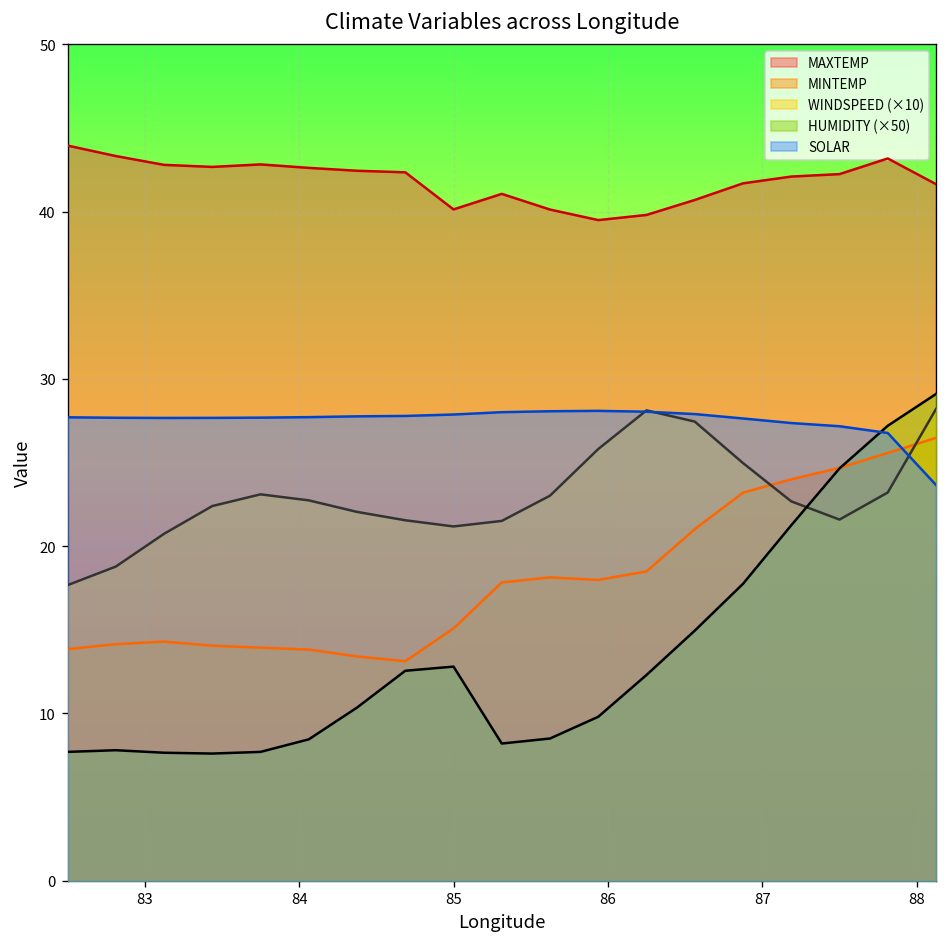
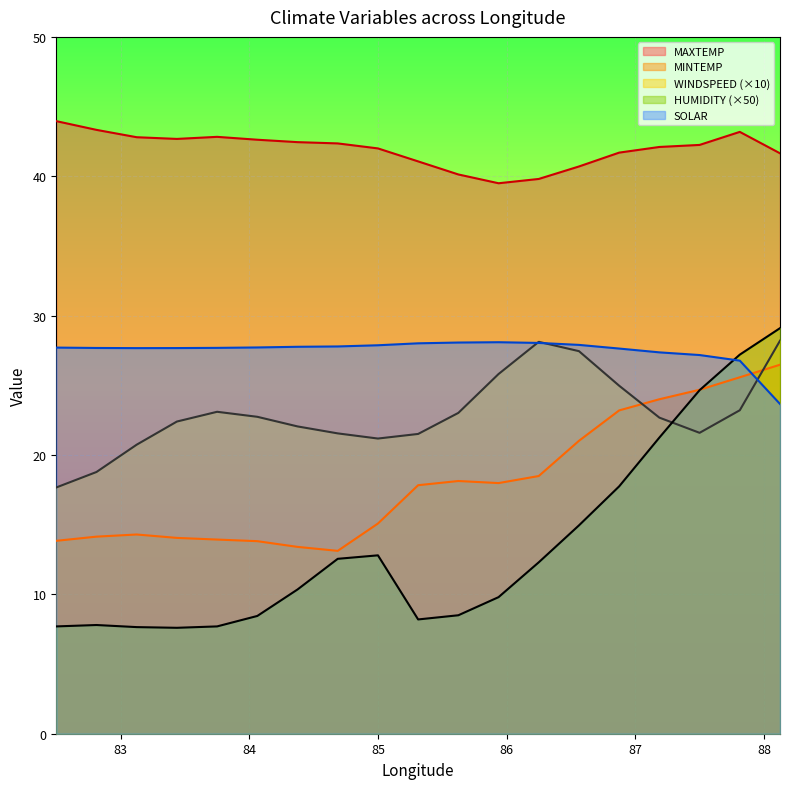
MAXTEMP, 85: 40.1 -> 42.0
